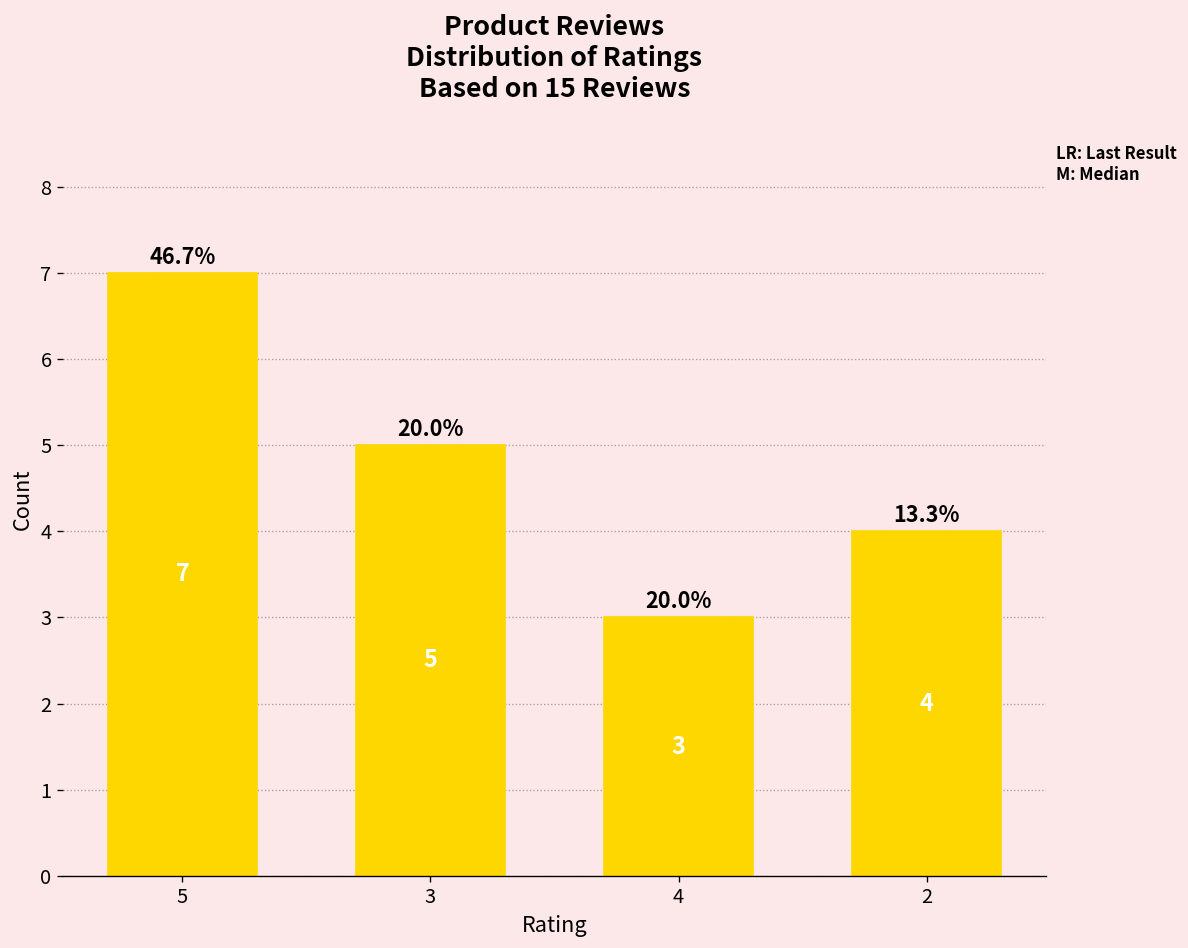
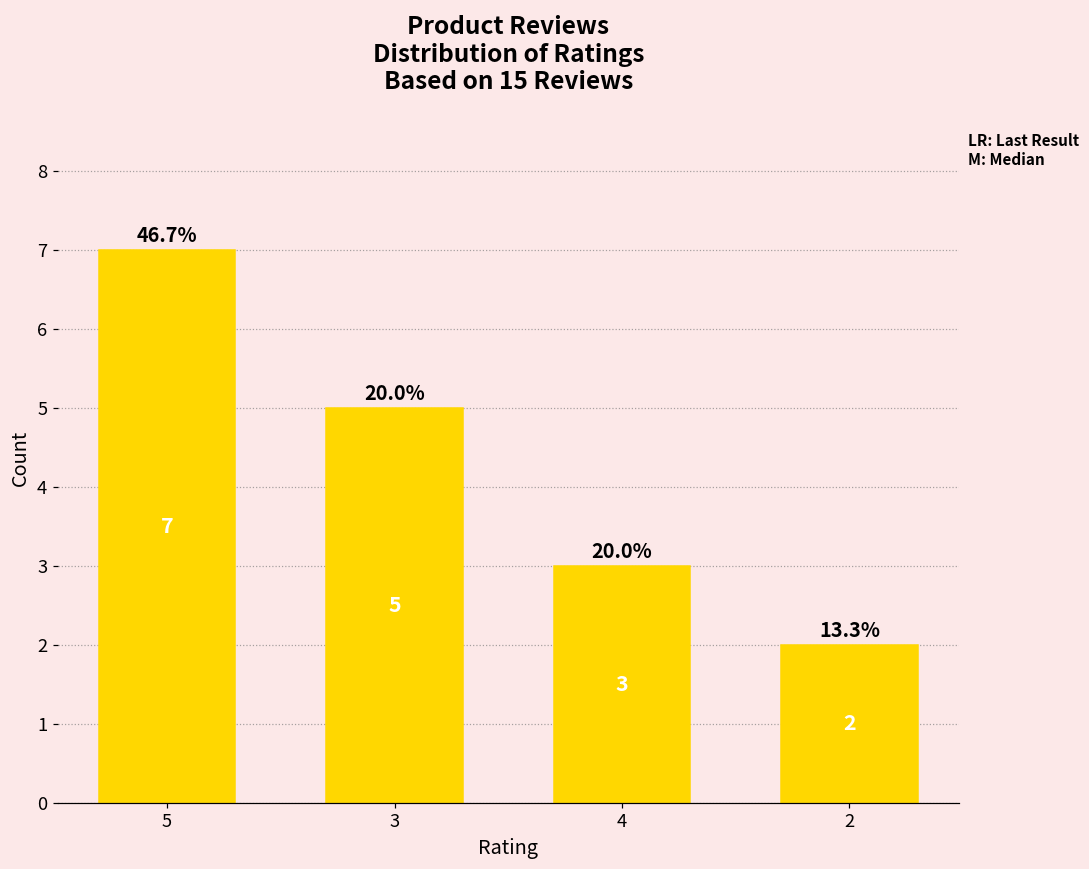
2: 4 -> 2
